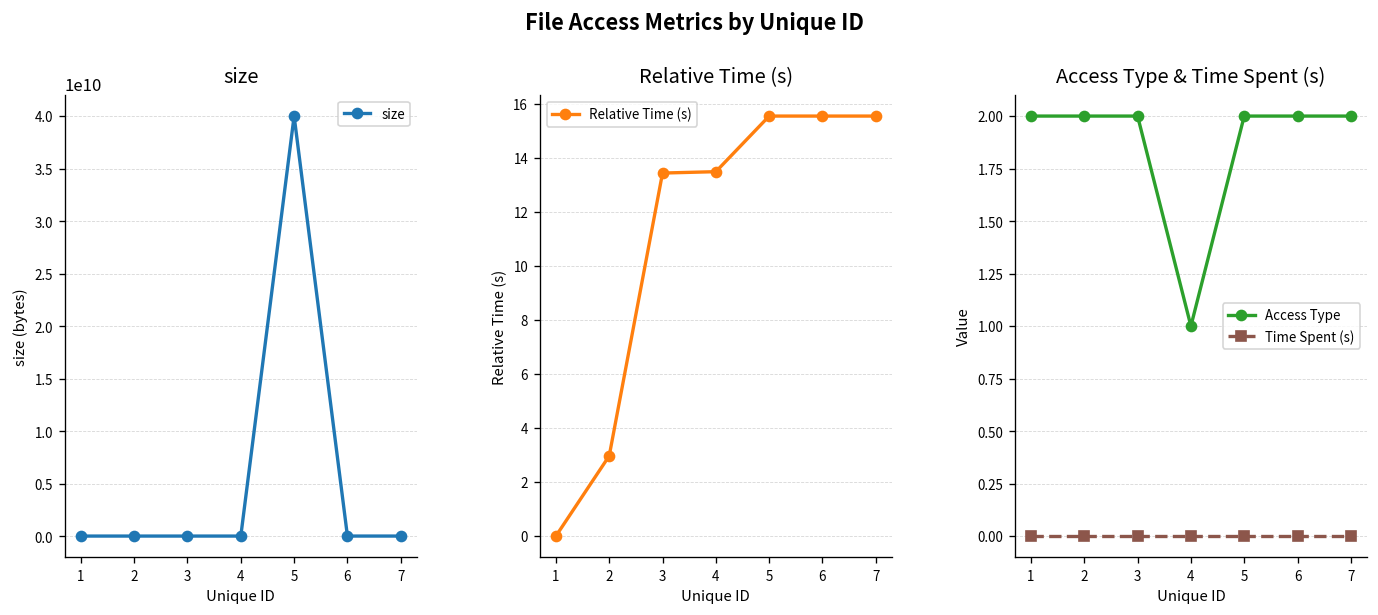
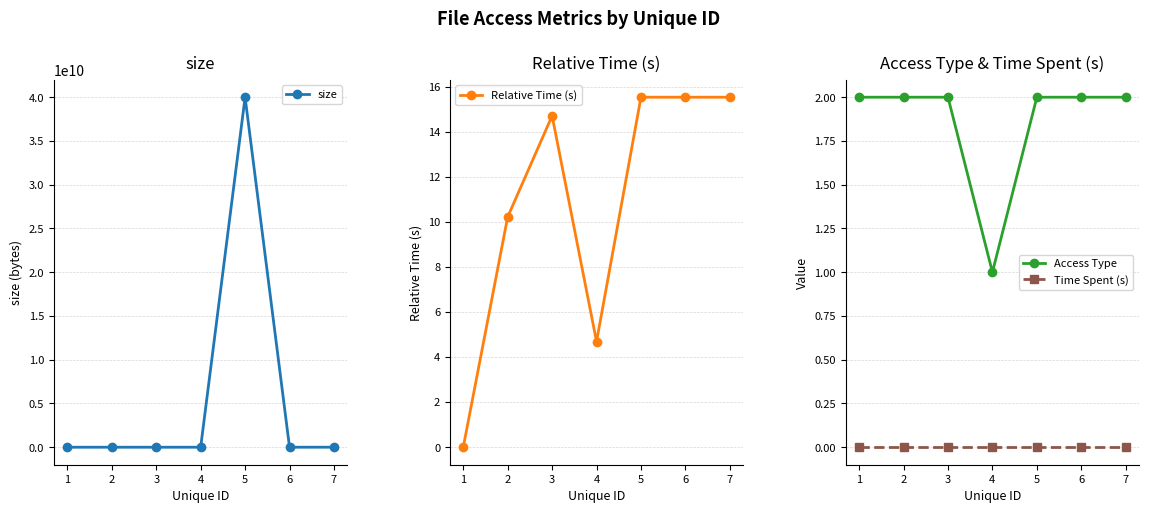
Relative Time (s), 2: 3.0 -> 10.2
Relative Time (s), 3: 13.4 -> 14.7
Relative Time (s), 4: 13.5 -> 4.7
